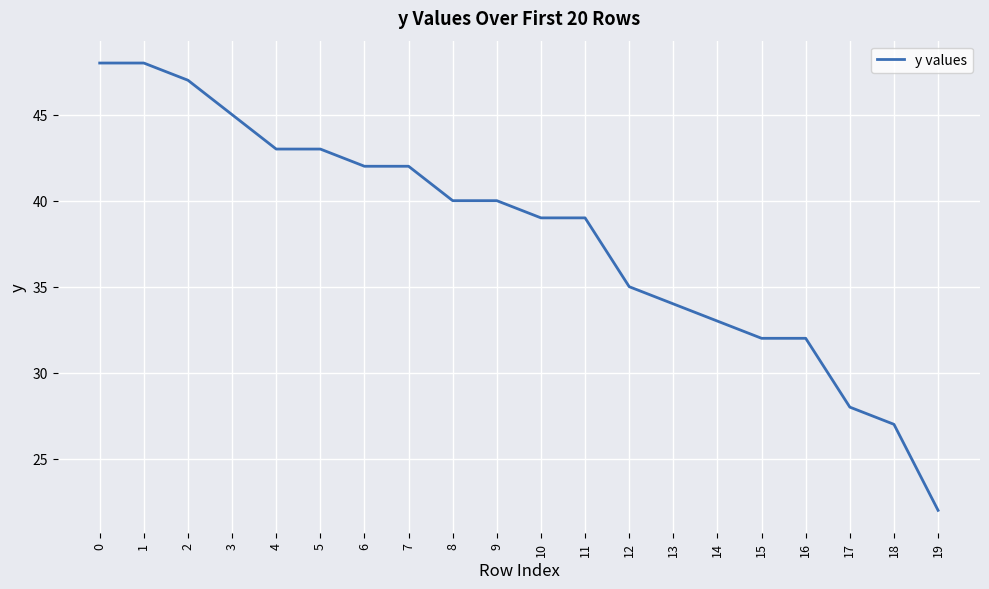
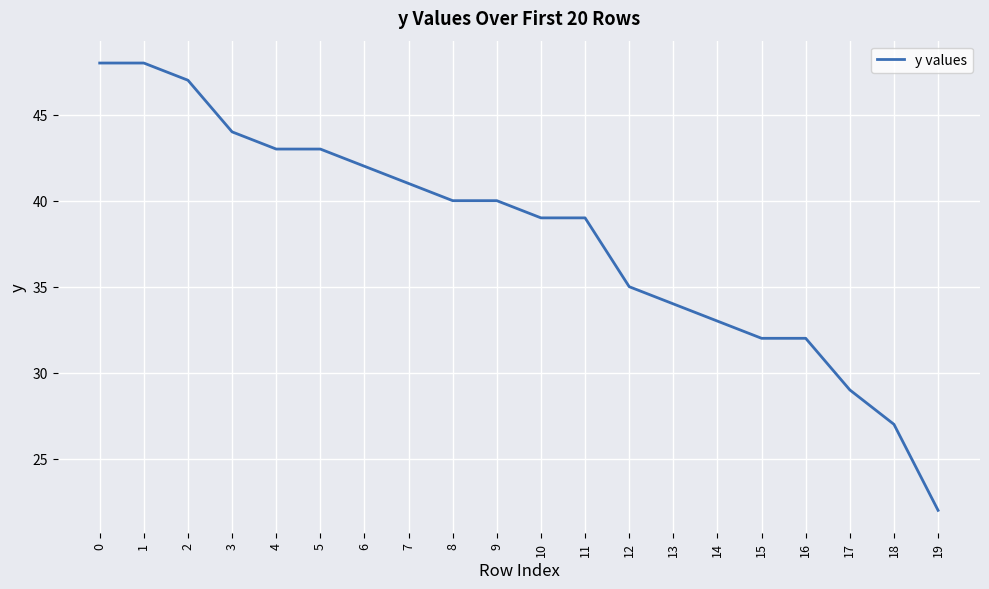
3: 45 -> 44
7: 42 -> 41
17: 28 -> 29
